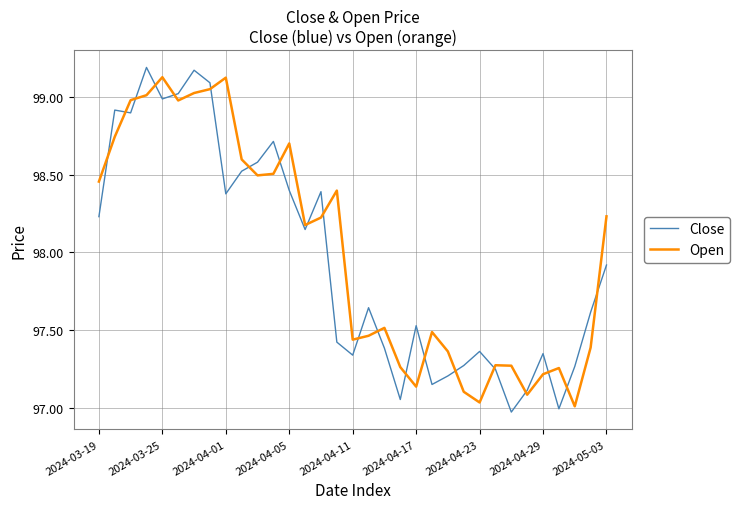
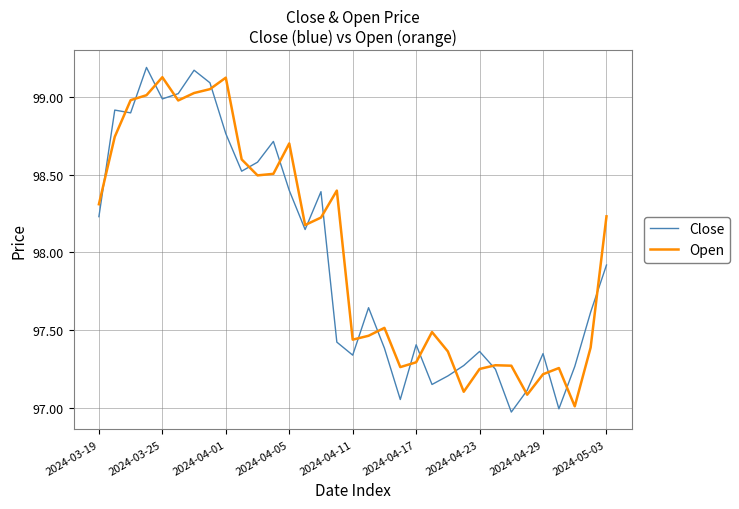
Open, 2024-03-19: 98.46 -> 98.31
Close, 2024-04-01: 98.38 -> 98.77
Close, 2024-04-17: 97.53 -> 97.41
Open, 2024-04-17: 97.14 -> 97.29
Open, 2024-04-23: 97.03 -> 97.25
